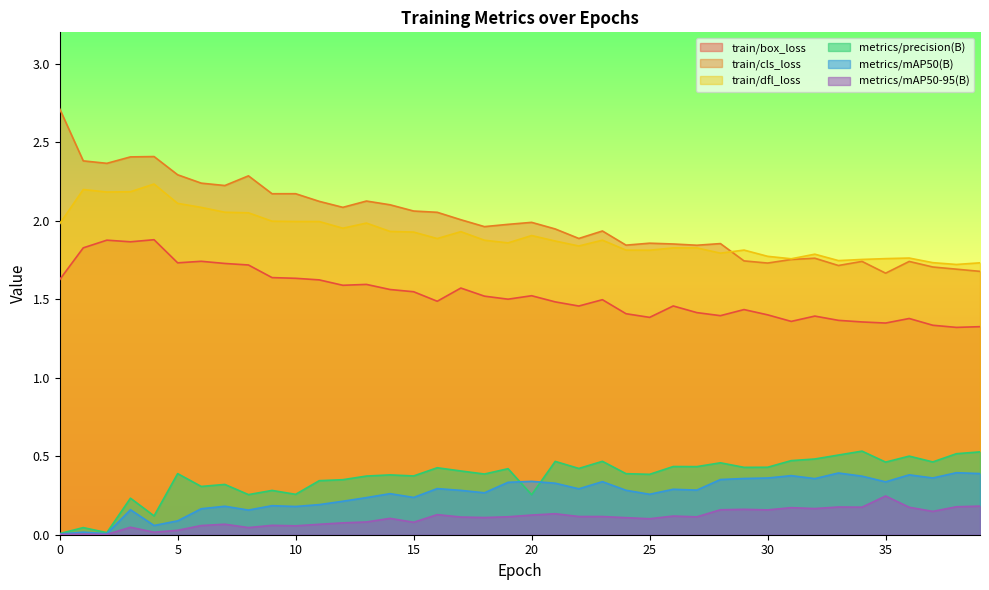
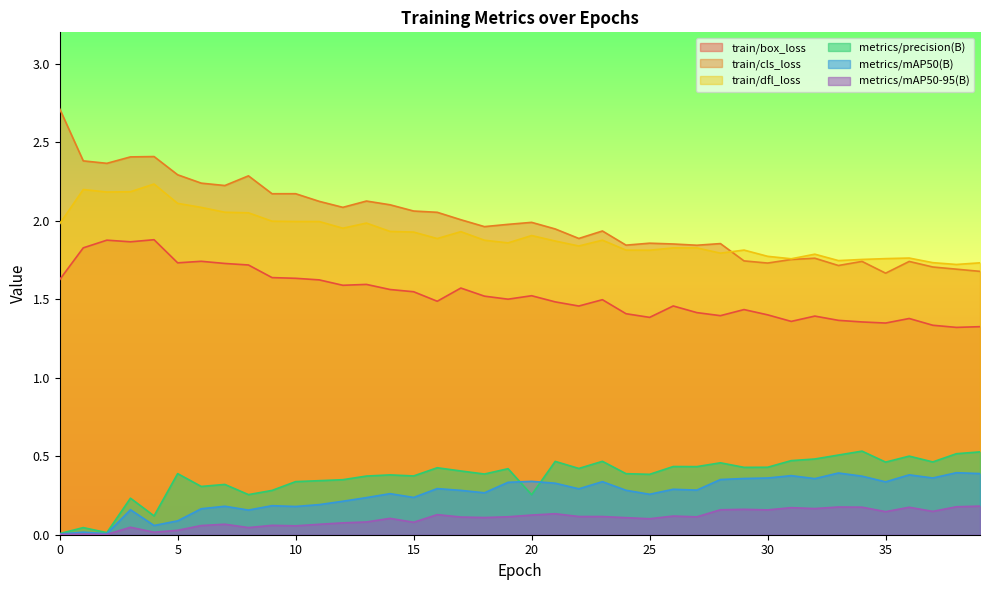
metrics/precision(B), 10: 0.26 -> 0.34
metrics/mAP50-95(B), 35: 0.25 -> 0.15
